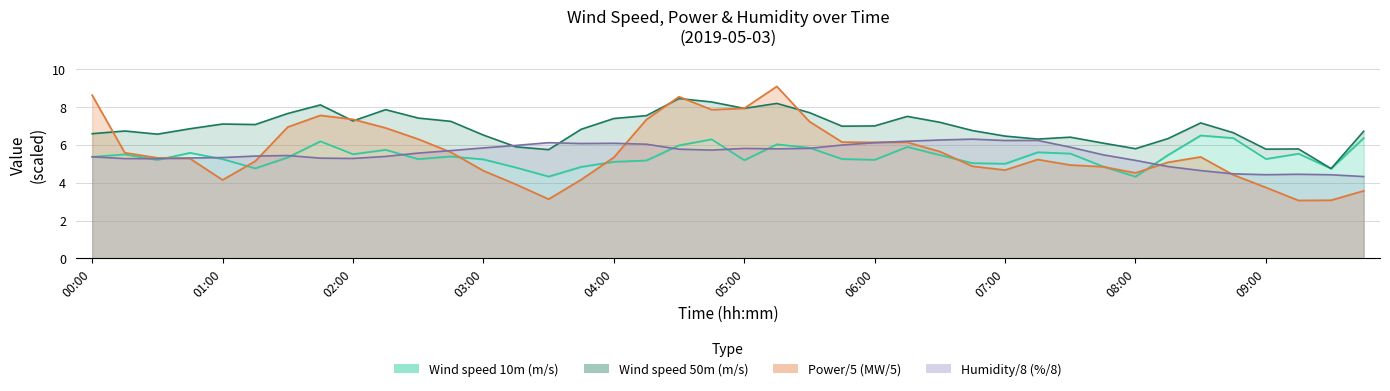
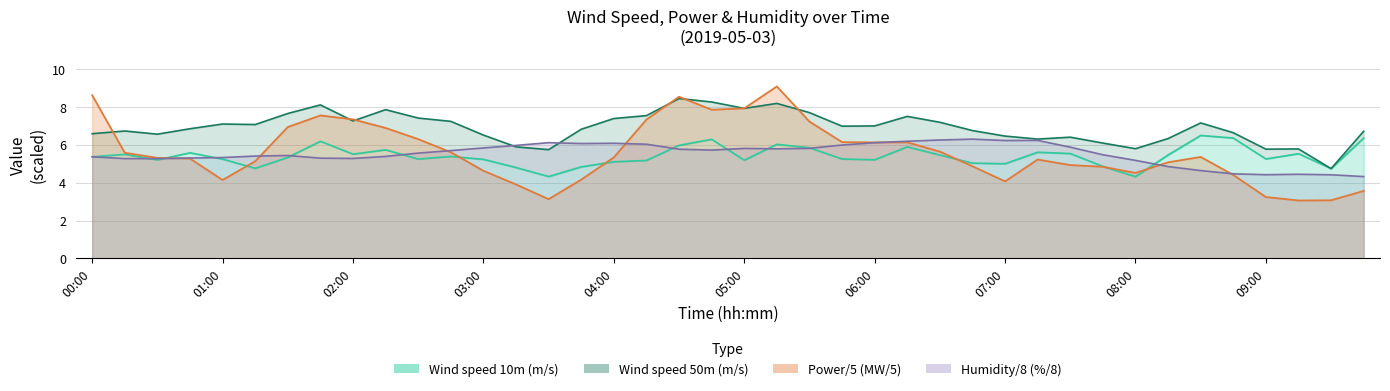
Power/5 (MW/5), 07:00: 4.7 -> 4.1
Power/5 (MW/5), 09:00: 3.8 -> 3.2
